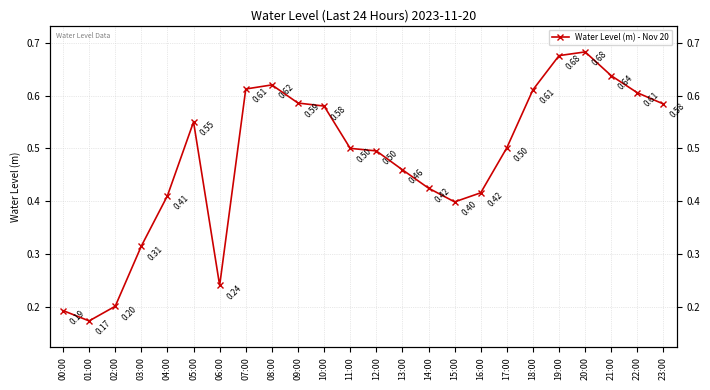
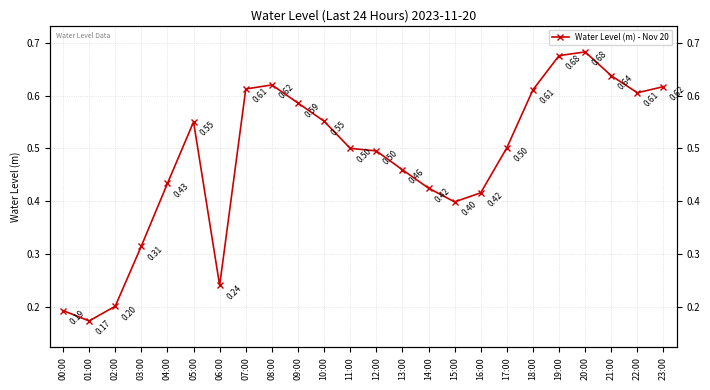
04:00: 0.41 -> 0.43
10:00: 0.58 -> 0.55
23:00: 0.58 -> 0.62
